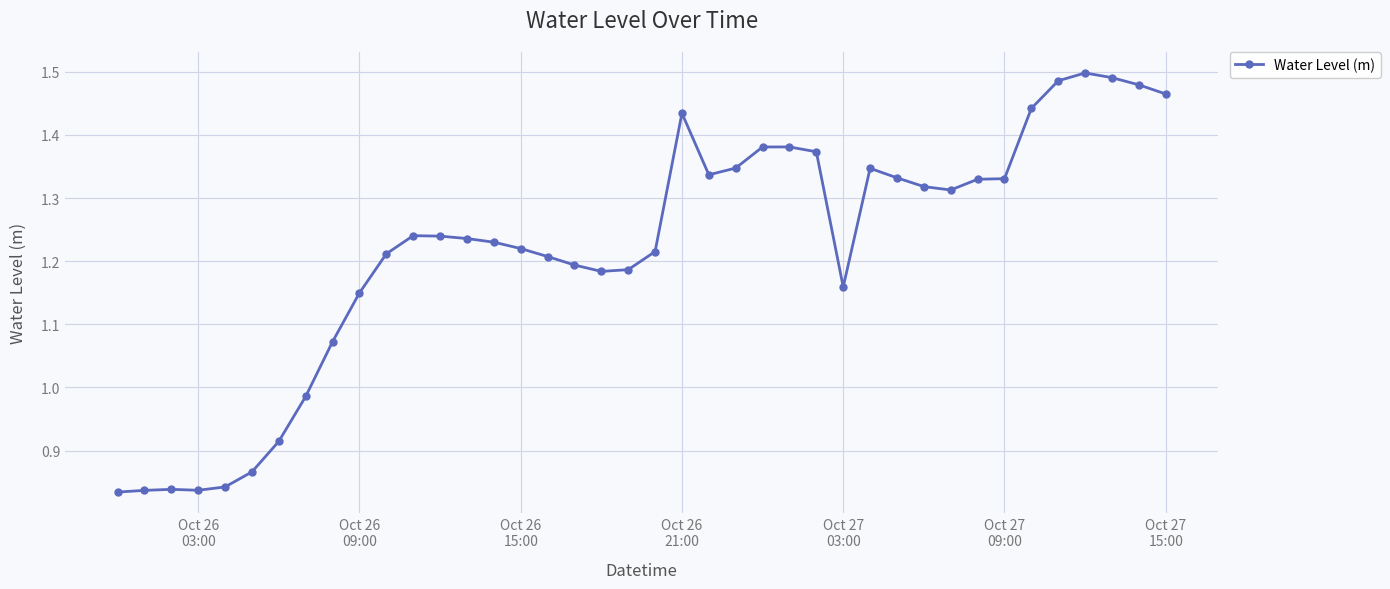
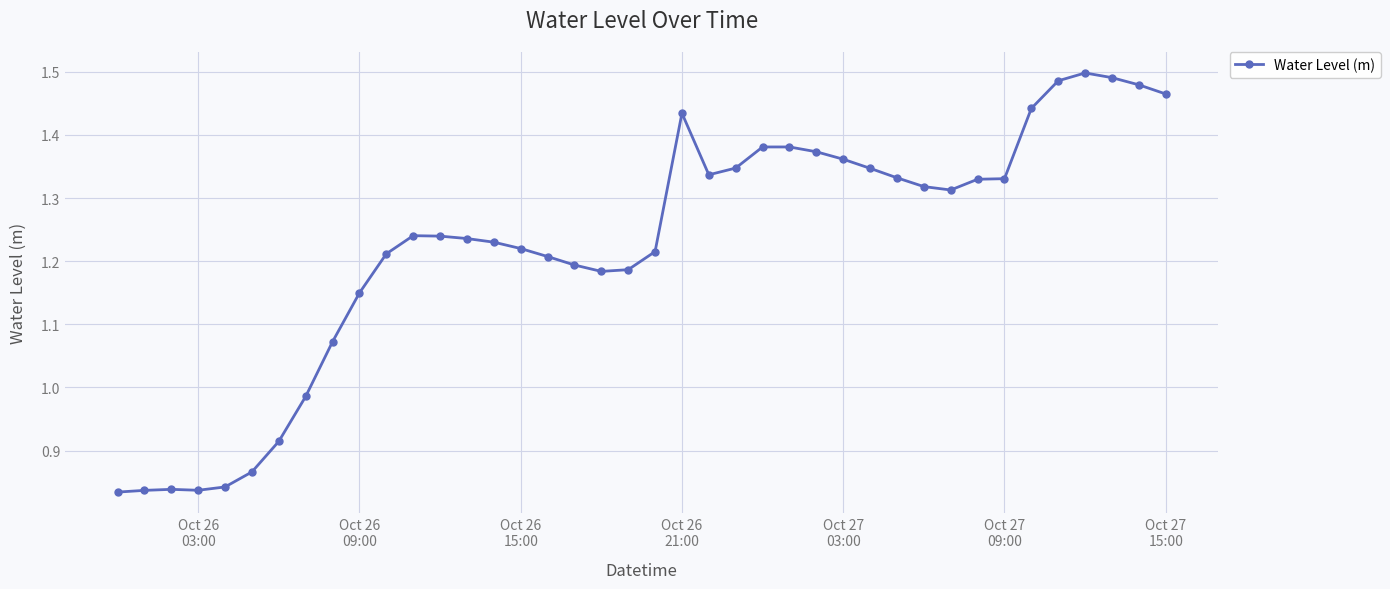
Oct 27 03:00: 1.16 -> 1.36
